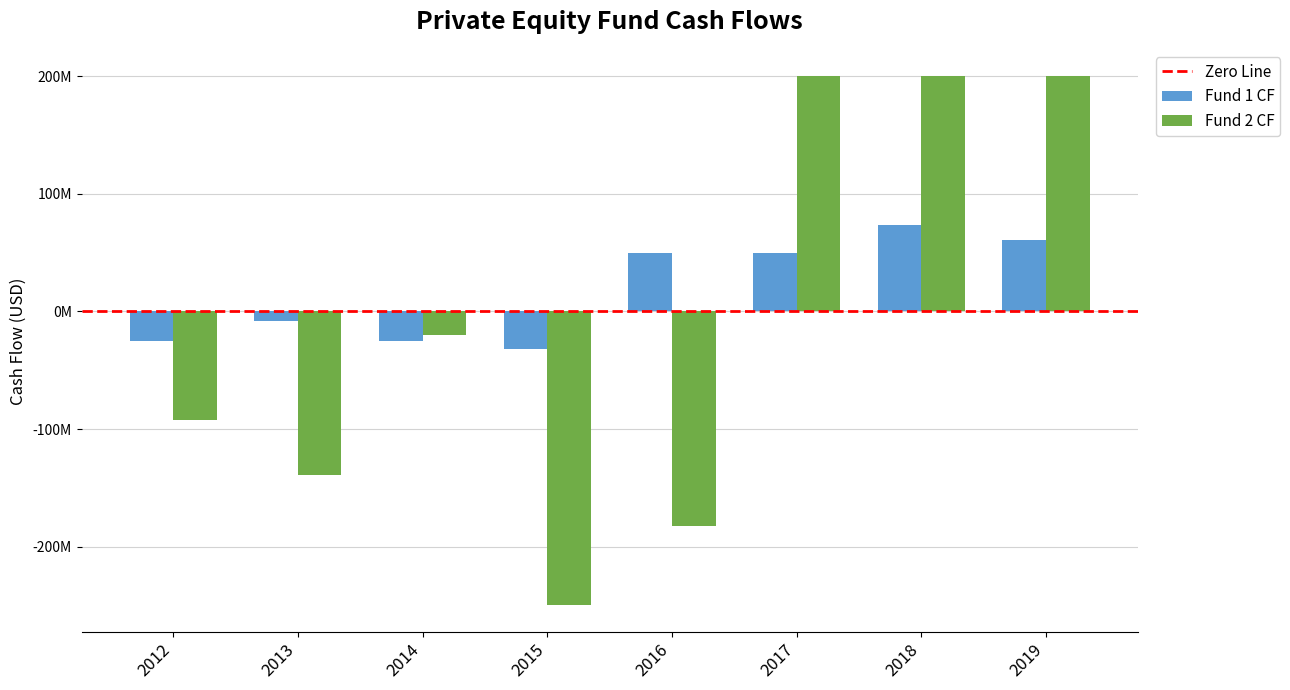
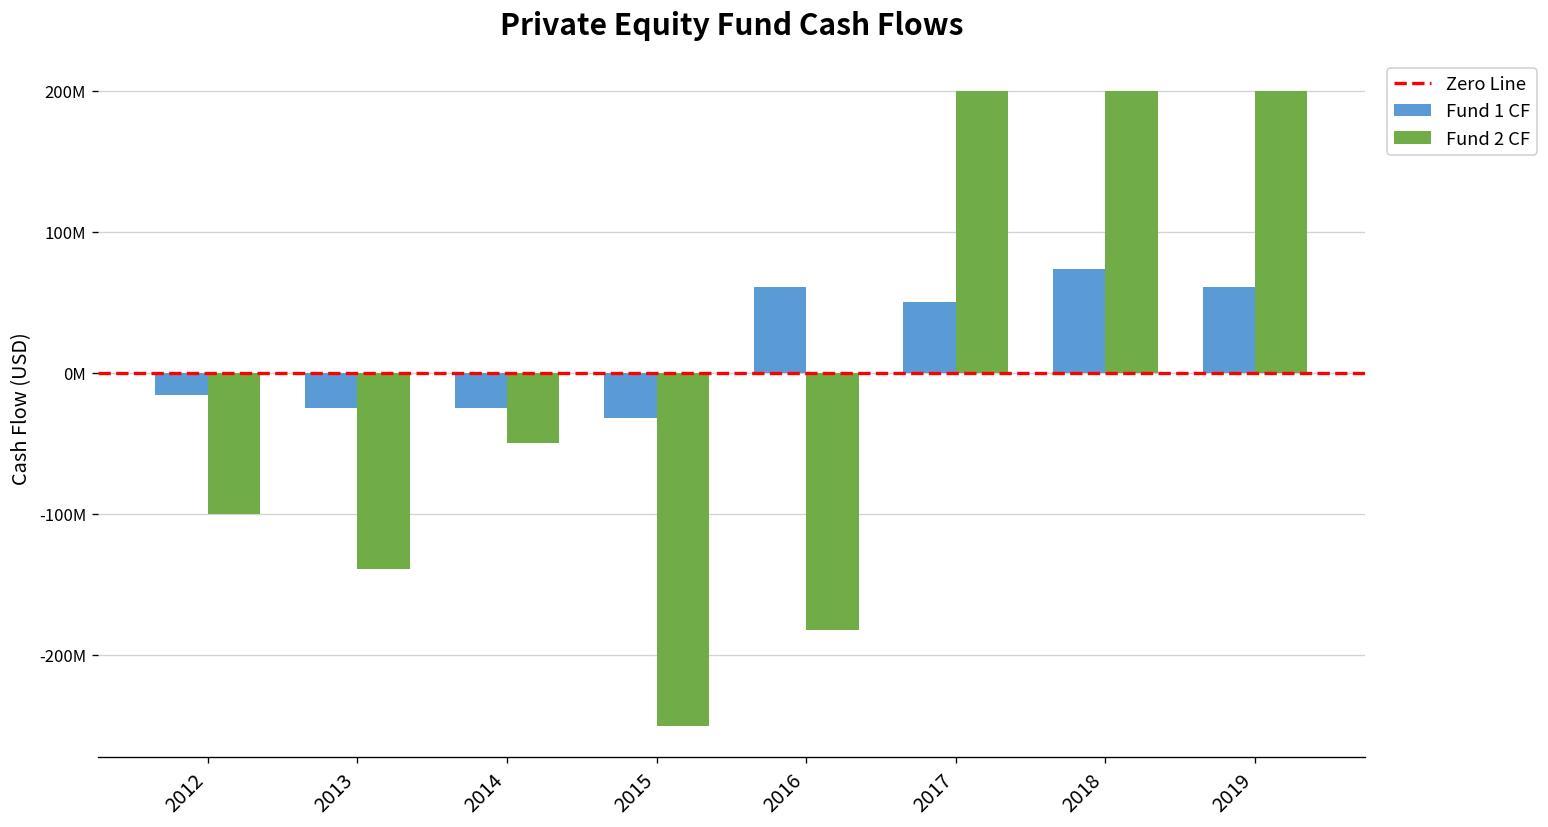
Fund 1 CF, 2012: -25000000 -> -16000000
Fund 2 CF, 2012: -92000000 -> -100000000
Fund 1 CF, 2013: -8000000 -> -25000000
Fund 2 CF, 2014: -20000000 -> -50000000
Fund 1 CF, 2016: 50000000 -> 61000000
